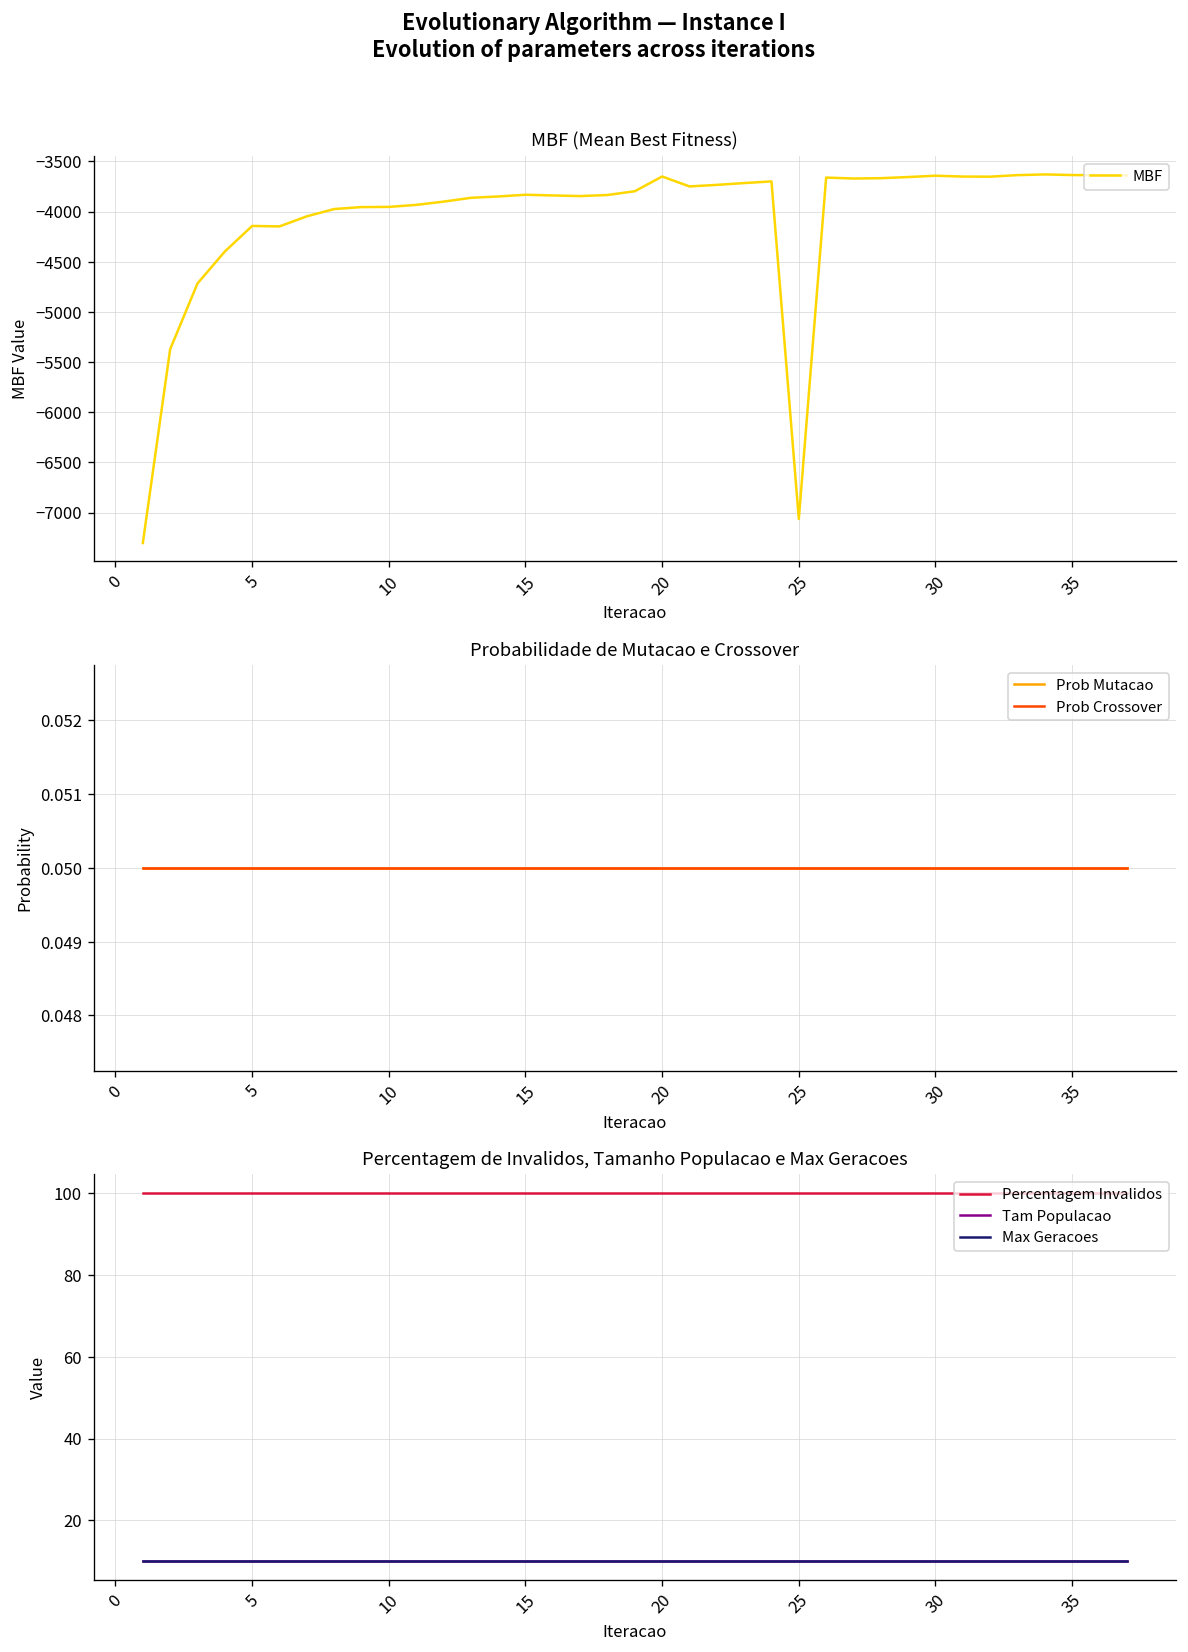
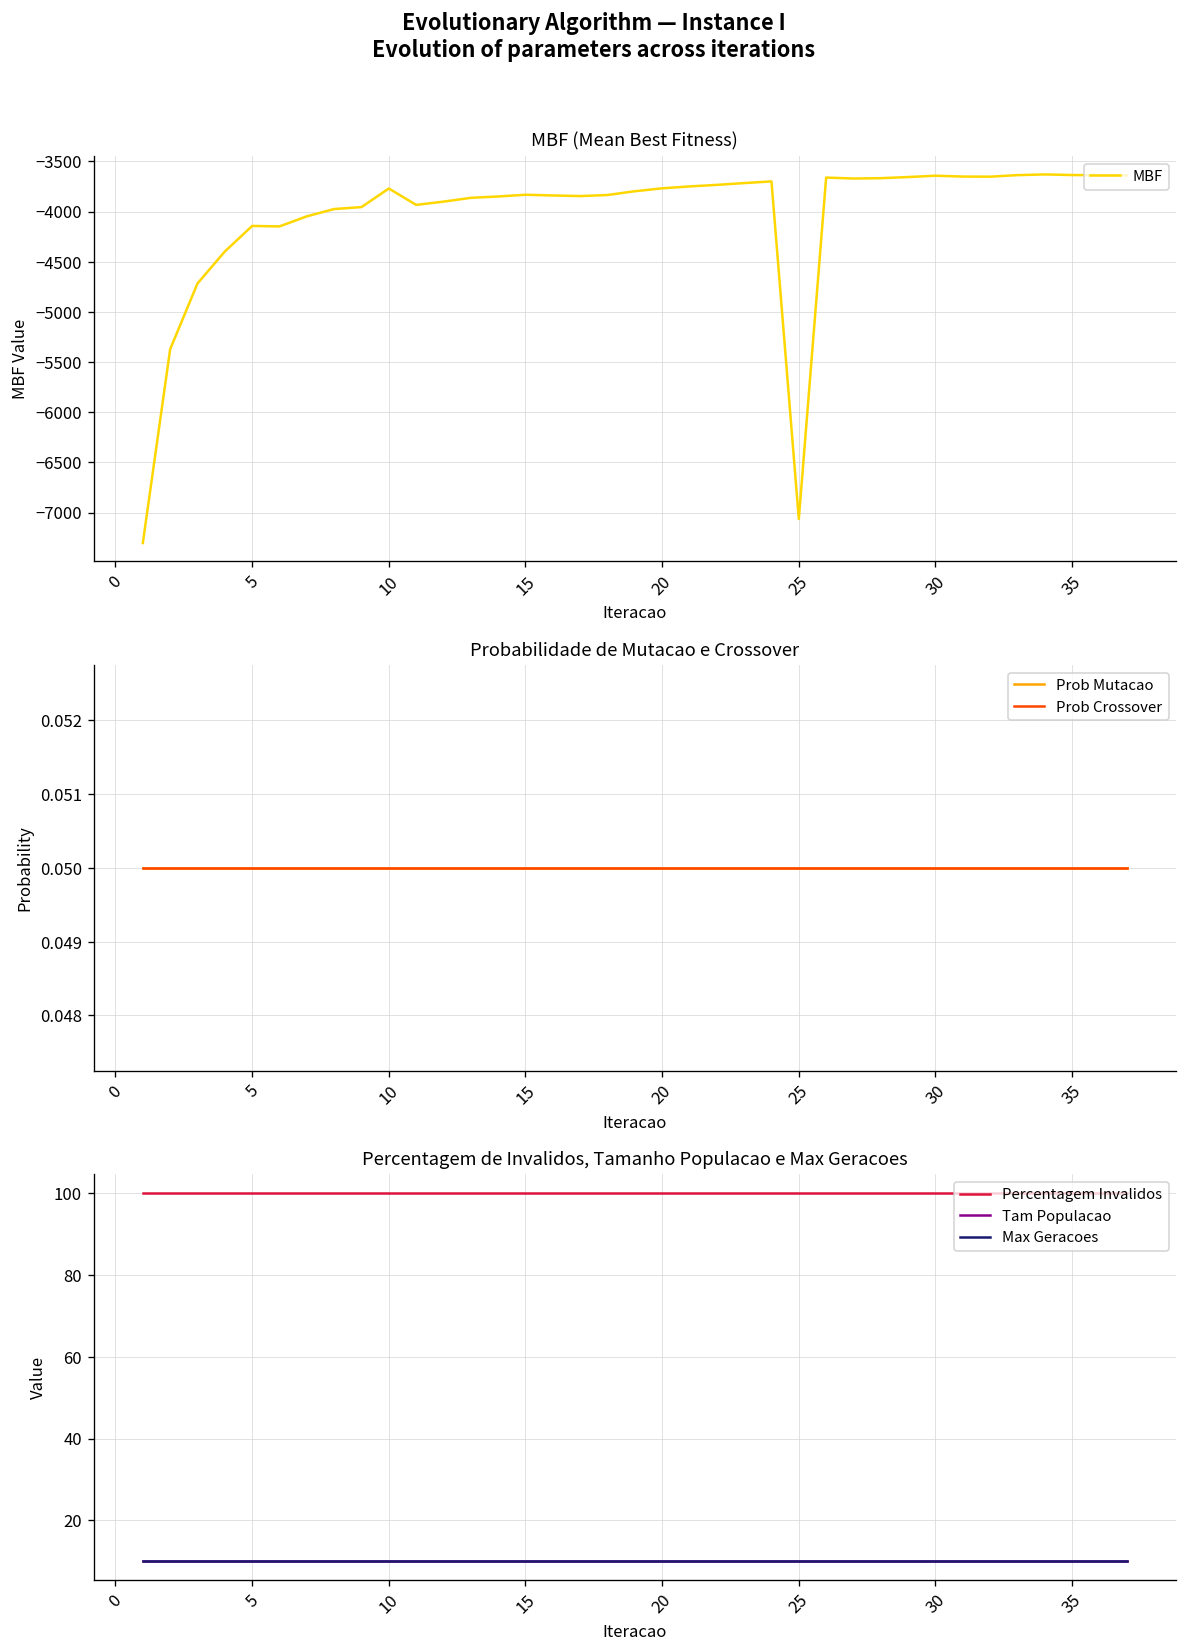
MBF (Mean Best Fitness), 10: -4000 -> -3800
MBF (Mean Best Fitness), 20: -3700 -> -3800
